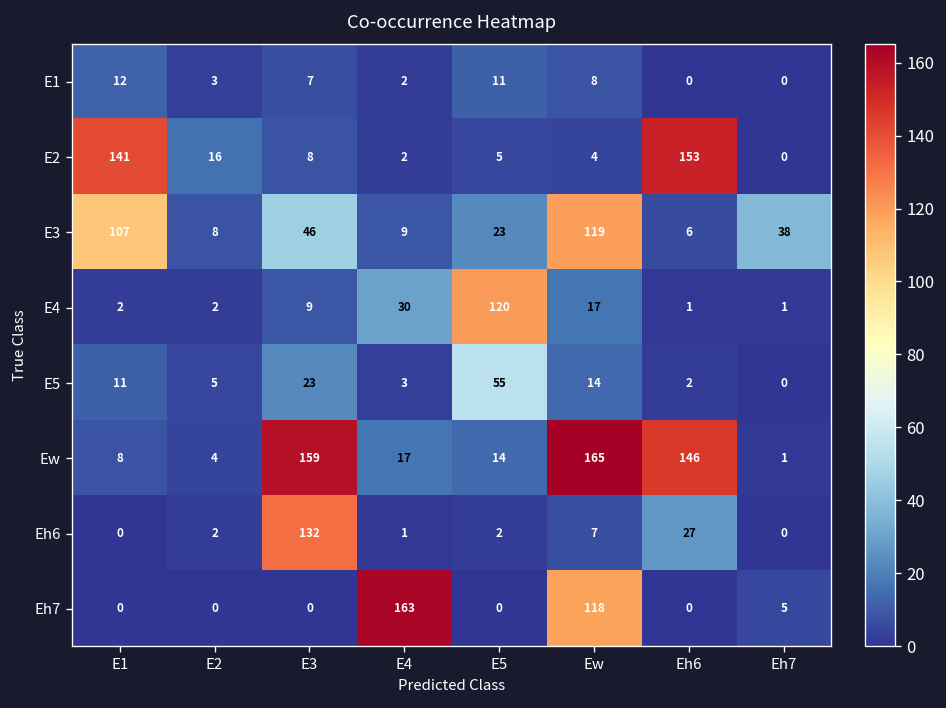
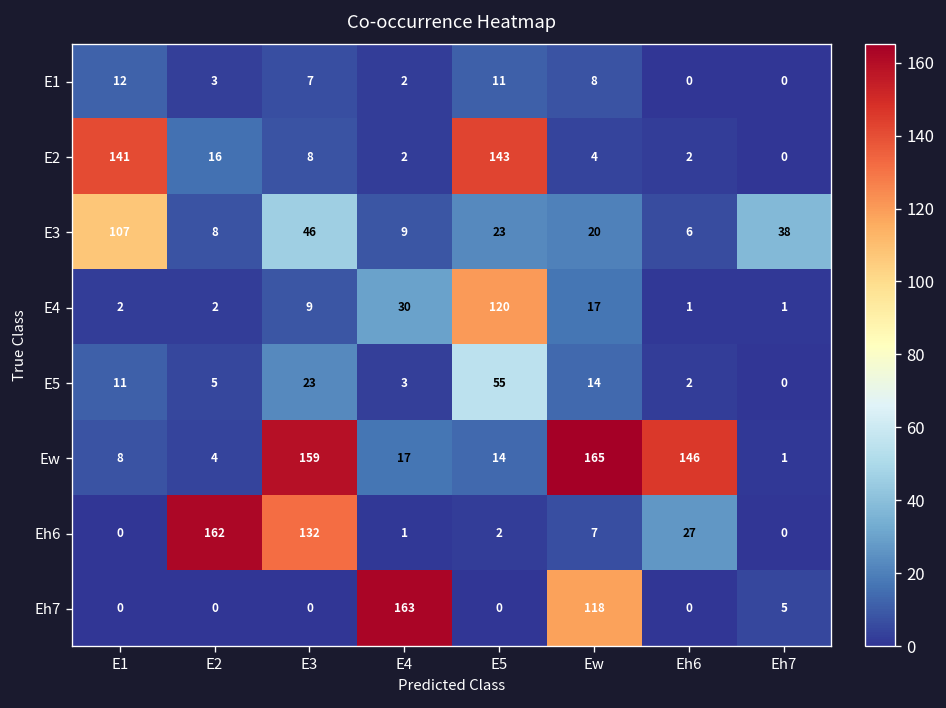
E2, E5: 5 -> 143
E2, Eh6: 153 -> 2
E3, Ew: 119 -> 20
Eh6, E2: 2 -> 162
